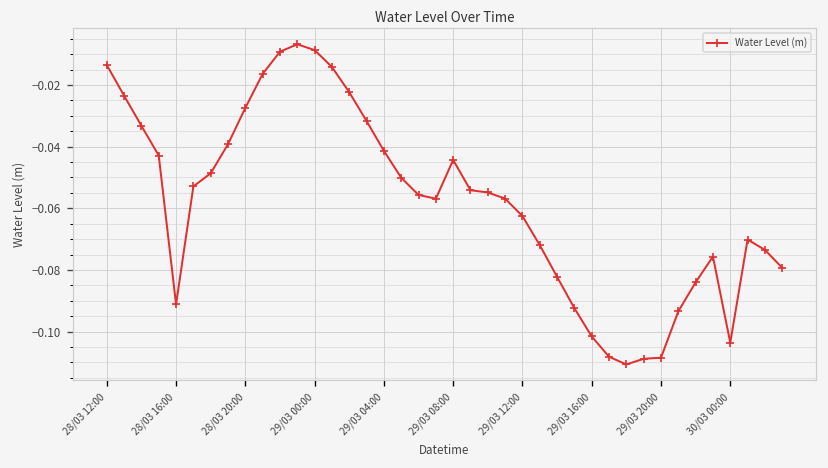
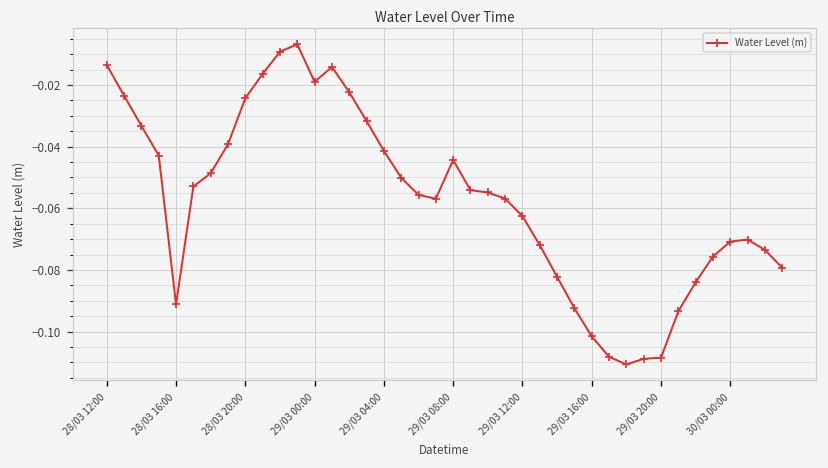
28/03 20:00: -0.027 -> -0.024
29/03 00:00: -0.009 -> -0.019
30/03 00:00: -0.104 -> -0.071
